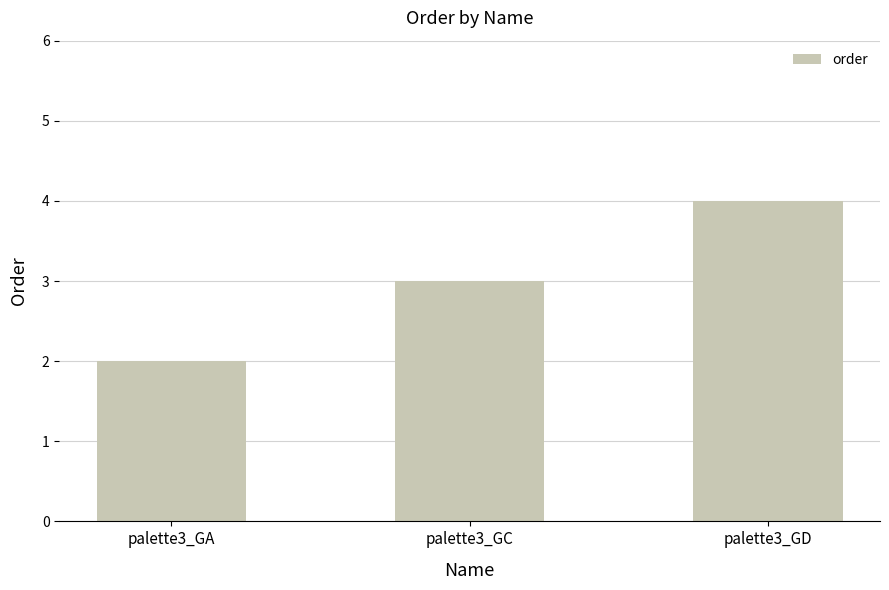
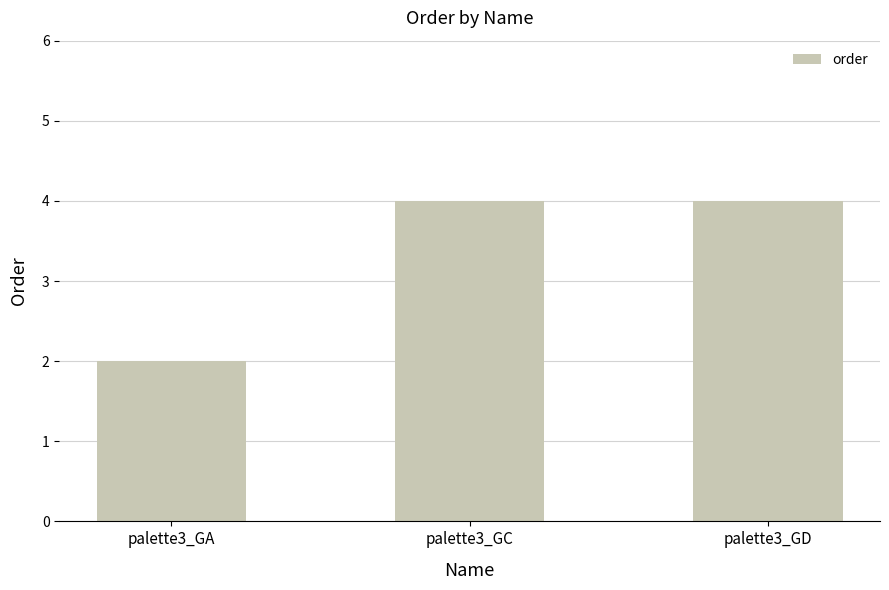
palette3_GC: 3 -> 4
